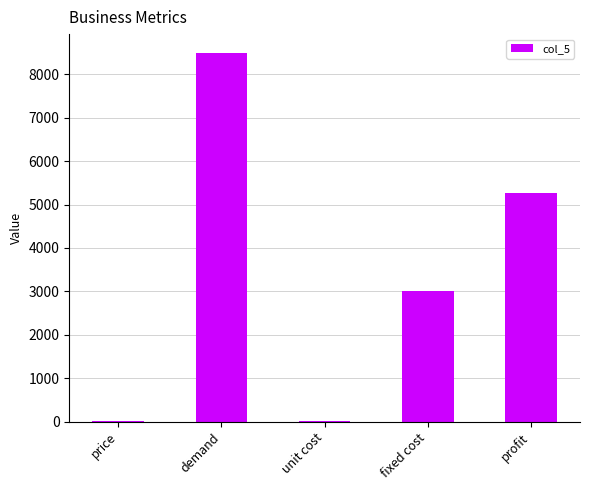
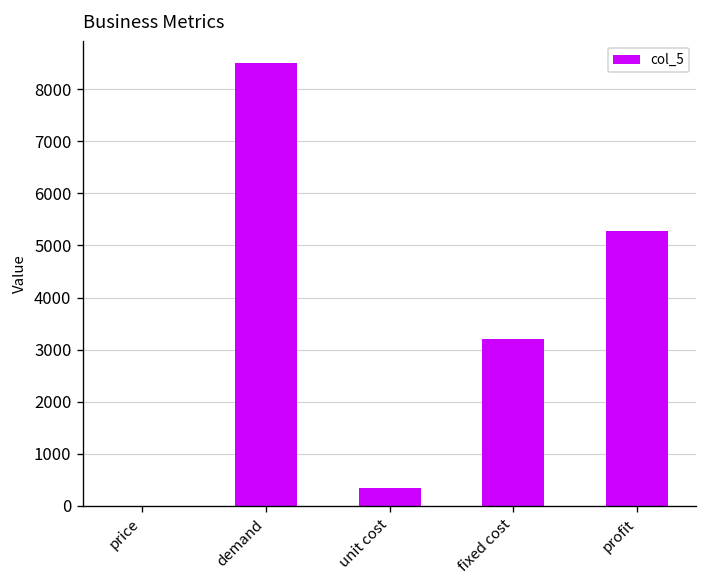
unit cost: 0 -> 300
fixed cost: 3000 -> 3200
